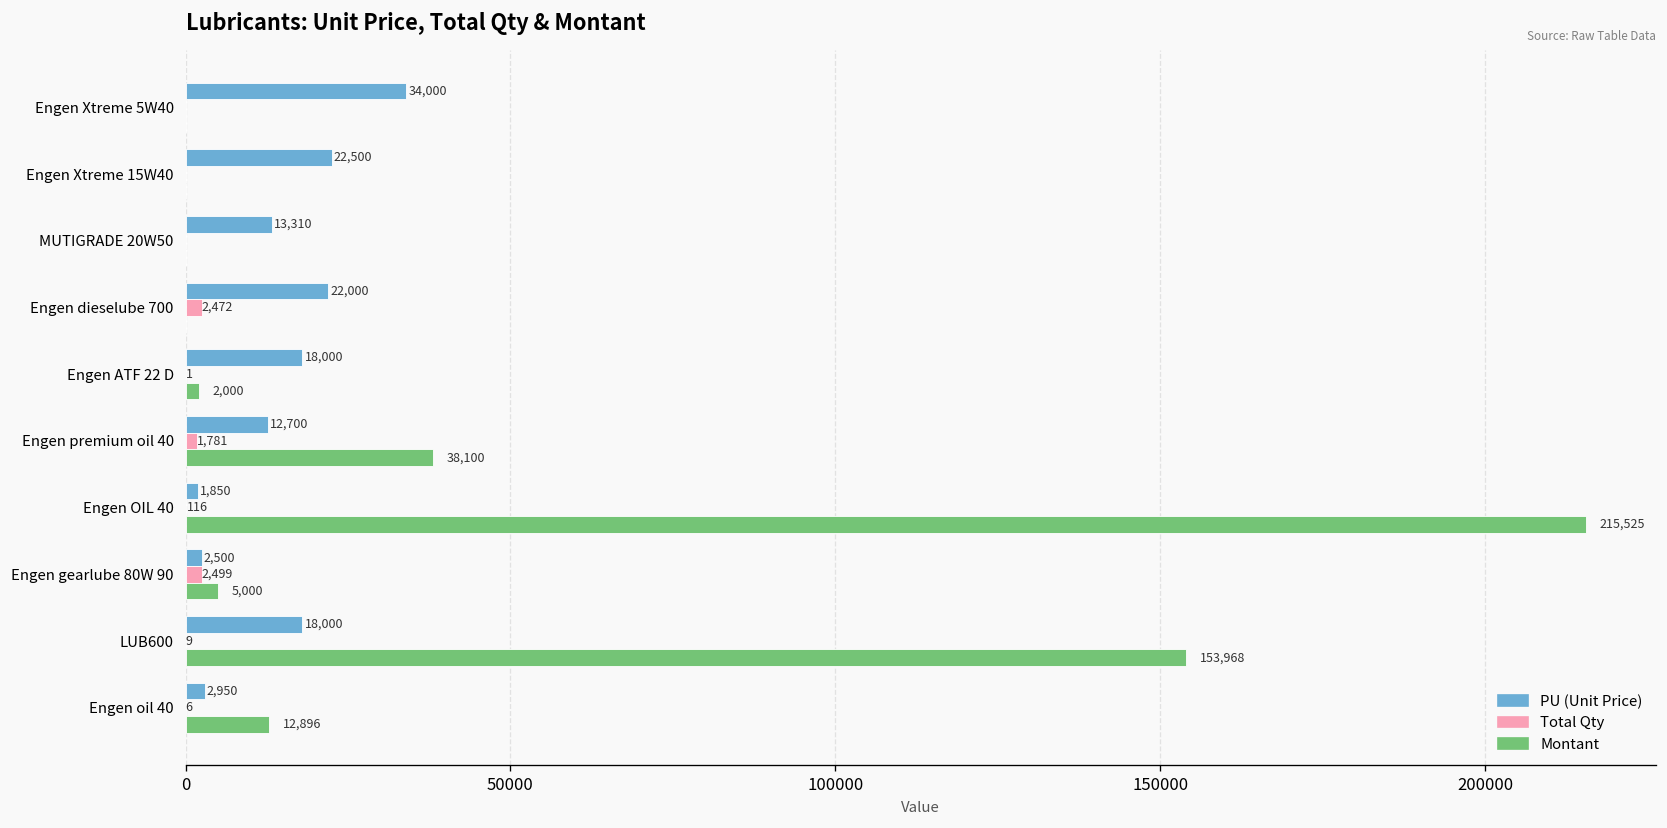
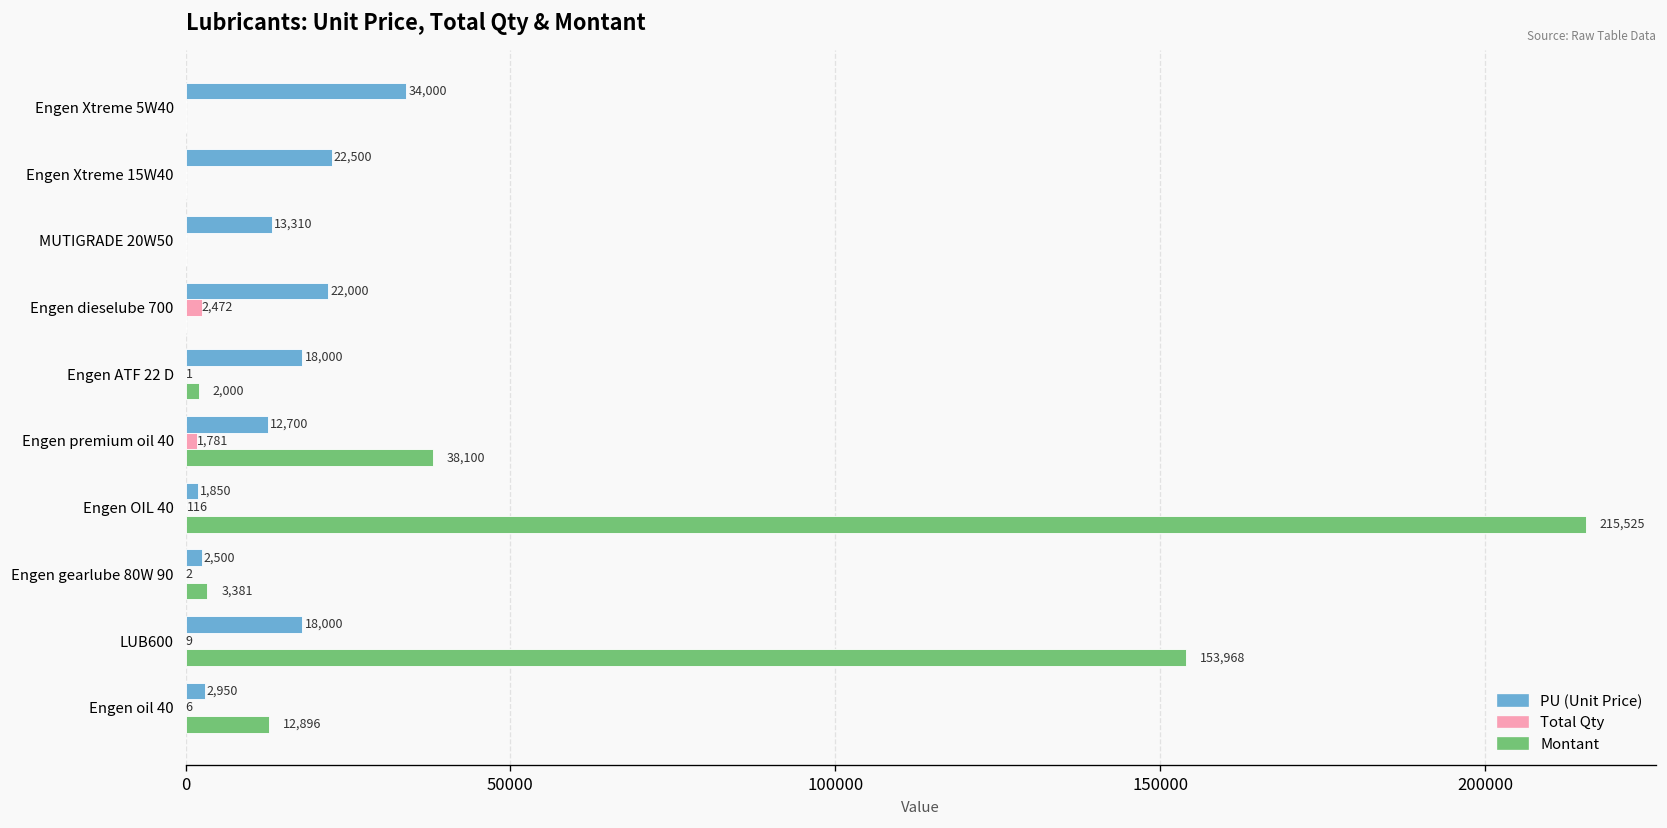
Total Qty, Engen gearlube 80W 90: 2,499 -> 2
Montant, Engen gearlube 80W 90: 5,000 -> 3,381
